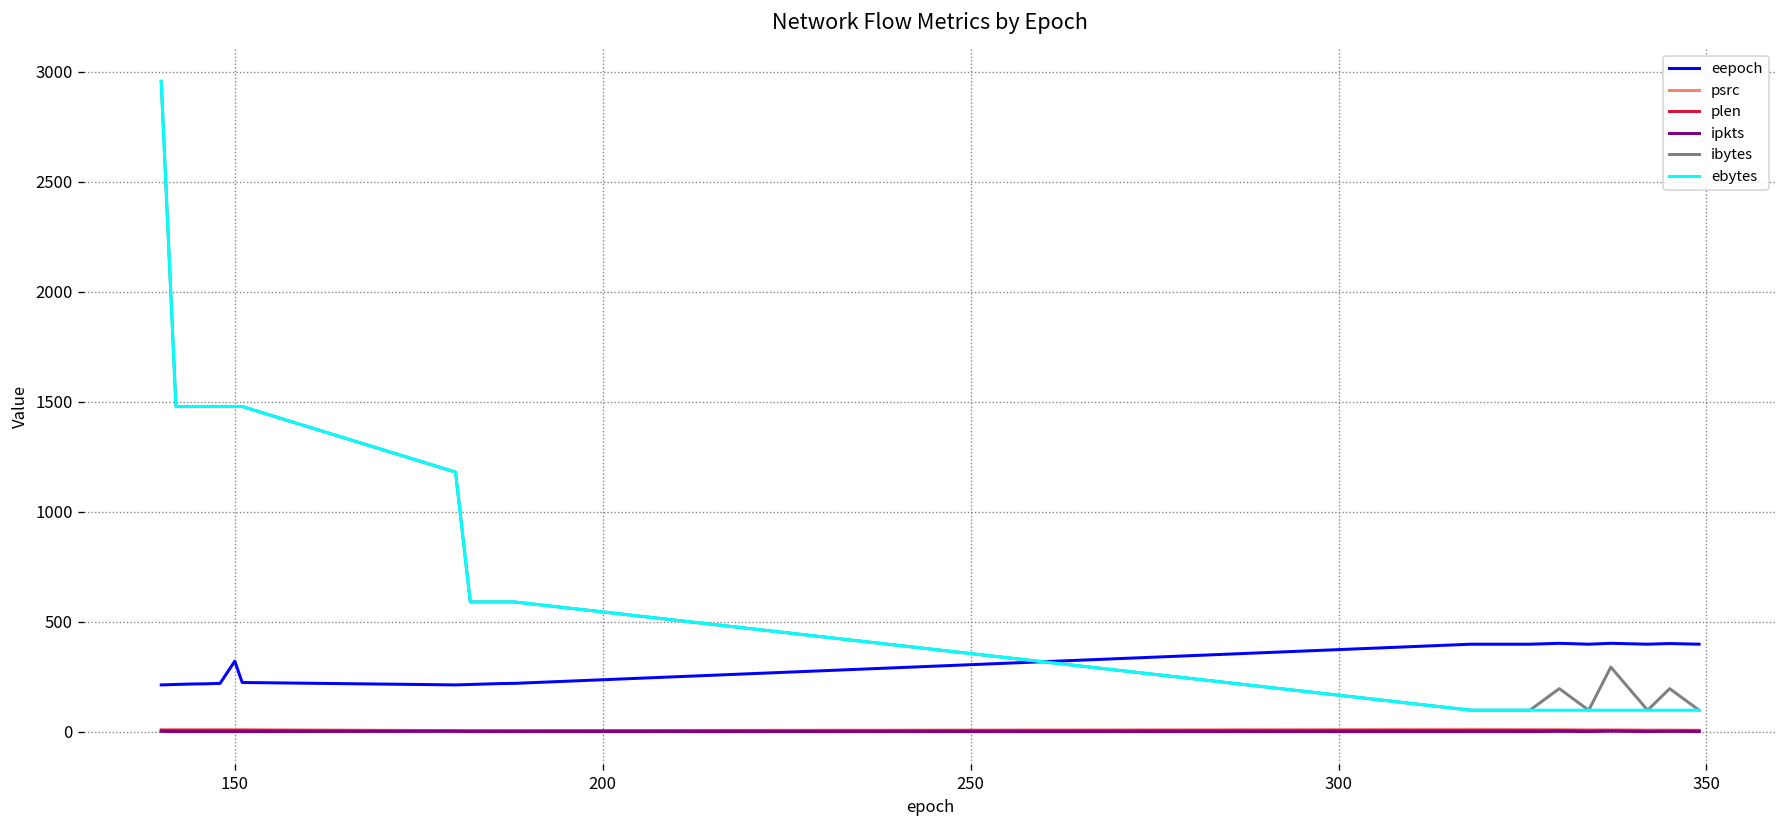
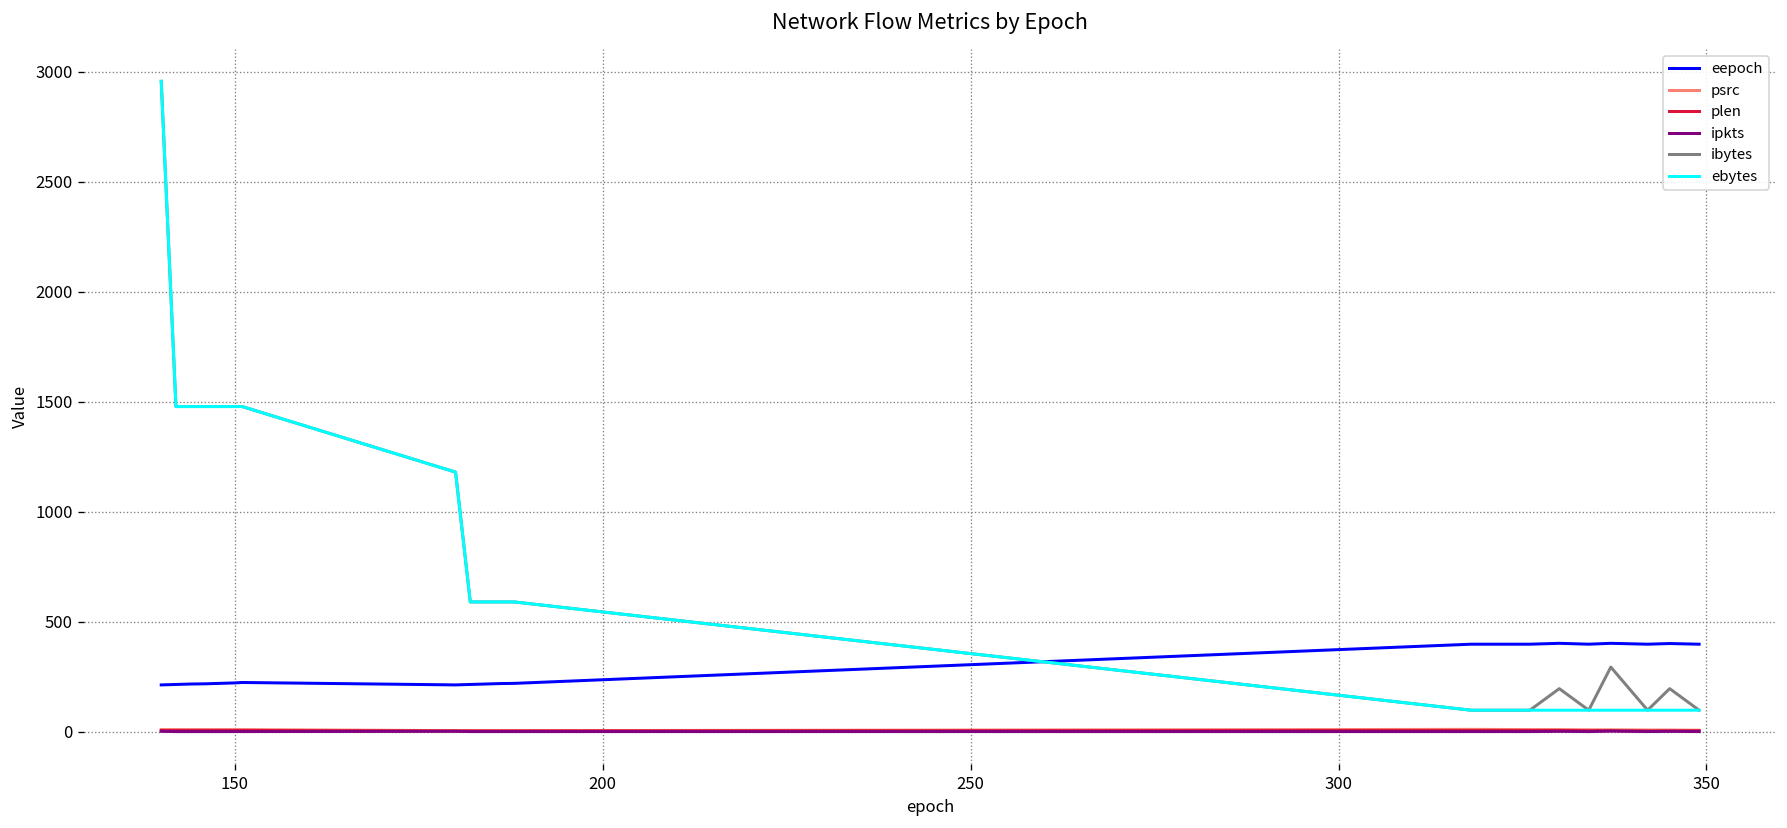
eepoch, 150: 320 -> 220
